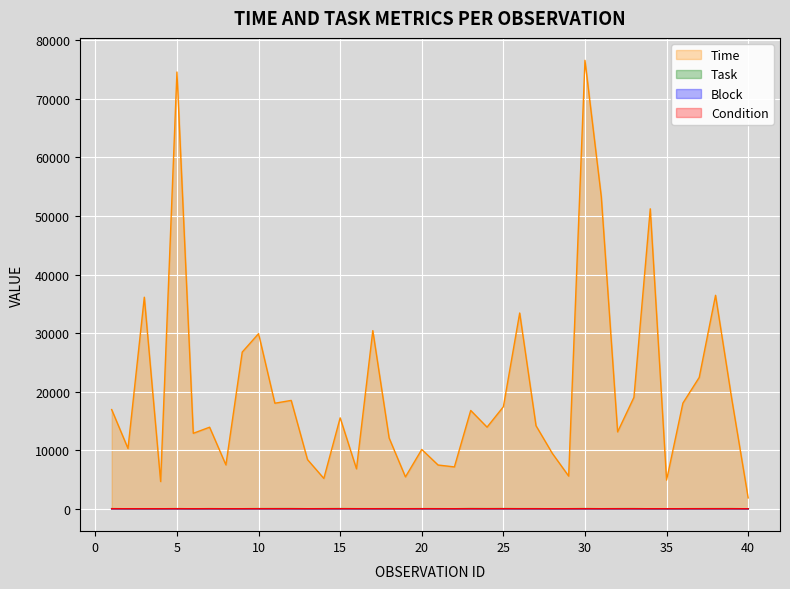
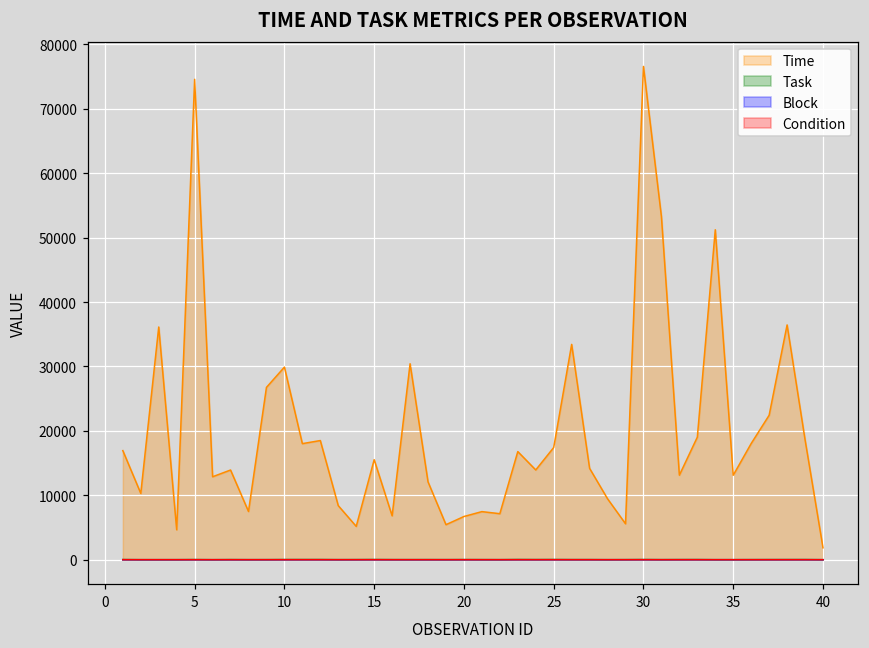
Time, 20: 10000 -> 7000
Time, 35: 5000 -> 13000
